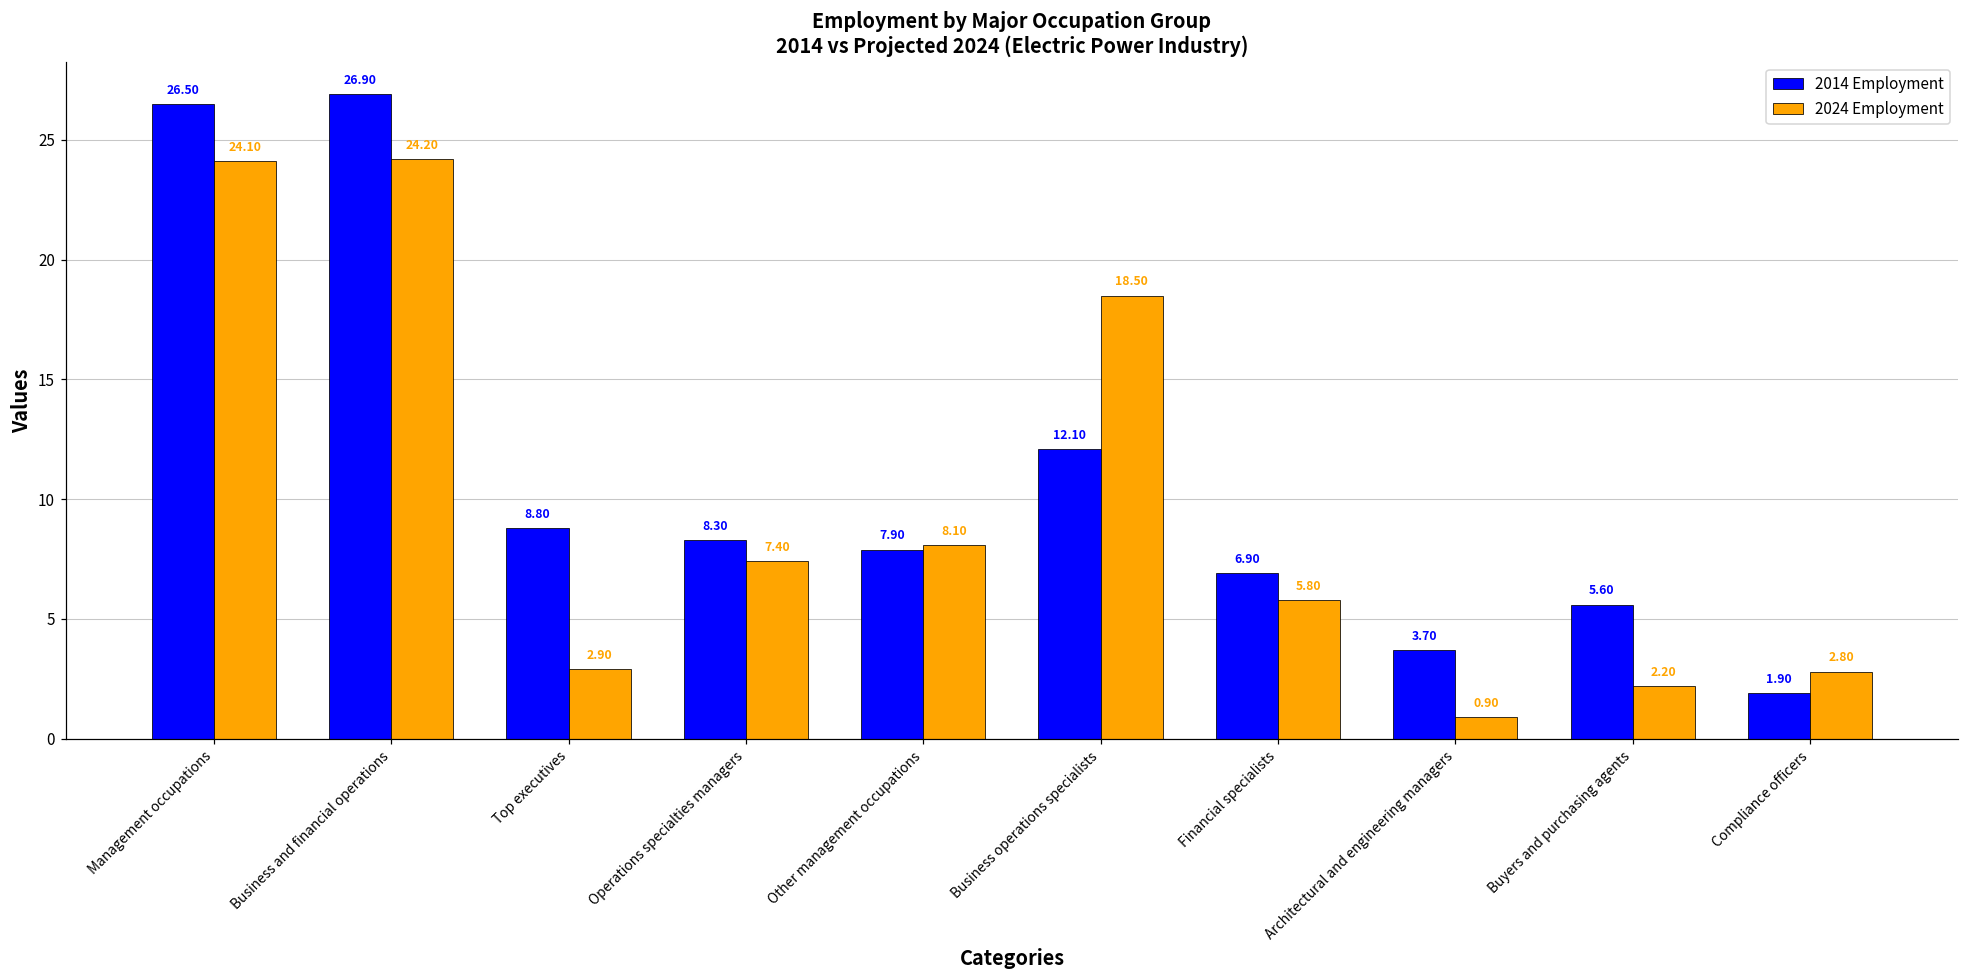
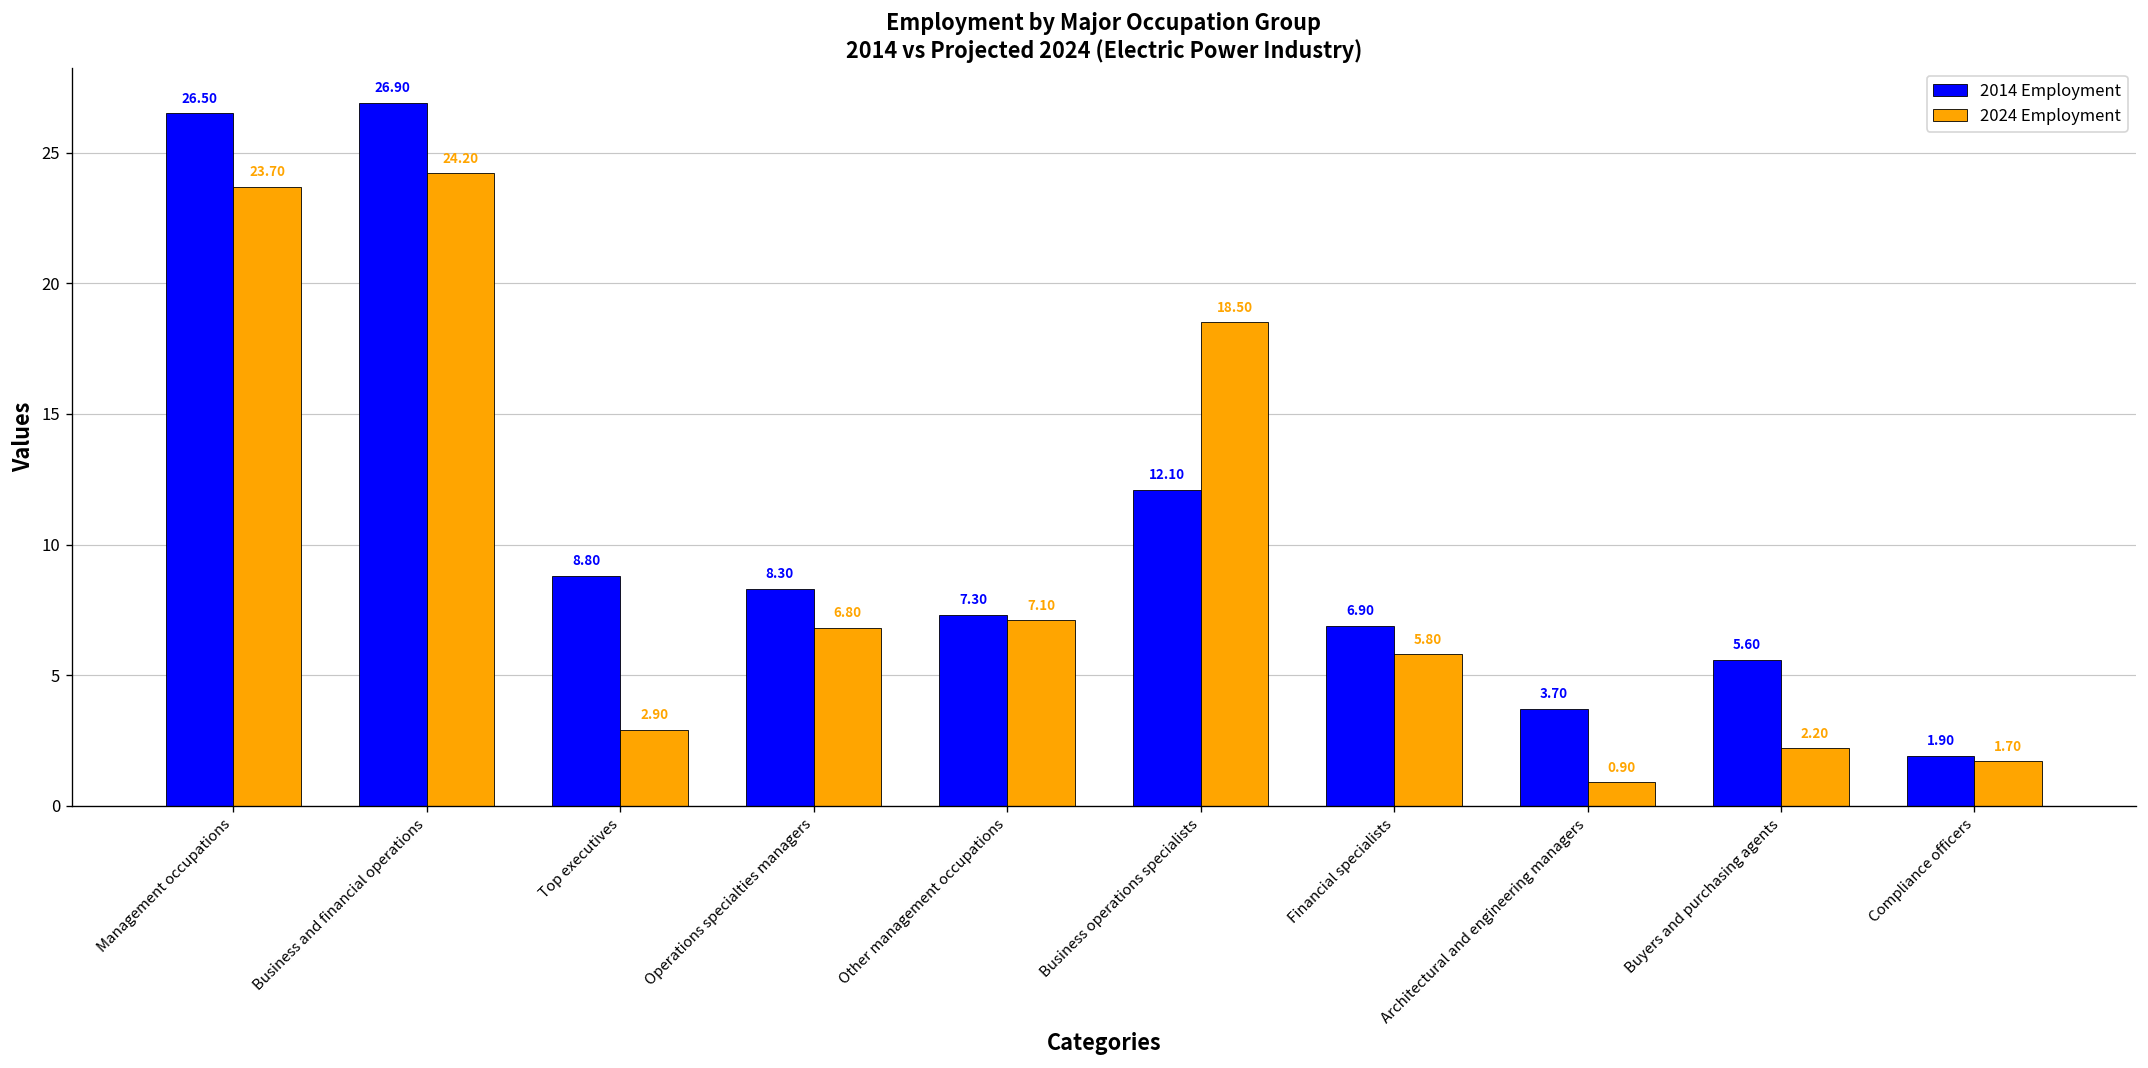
2024 Employment, Management occupations: 24.10 -> 23.70
2024 Employment, Operations specialties managers: 7.40 -> 6.80
2014 Employment, Other management occupations: 7.90 -> 7.30
2024 Employment, Other management occupations: 8.10 -> 7.10
2024 Employment, Compliance officers: 2.80 -> 1.70
